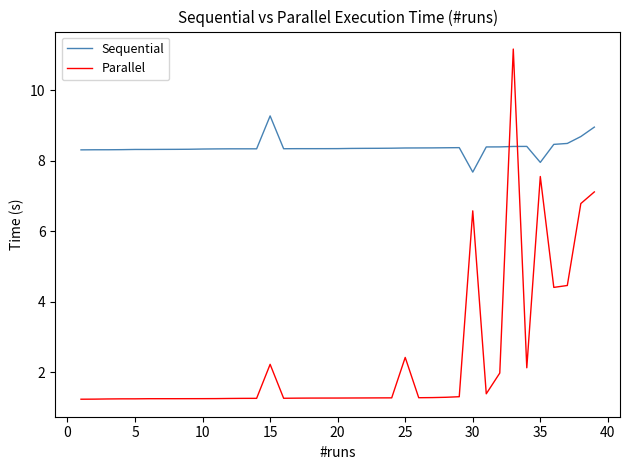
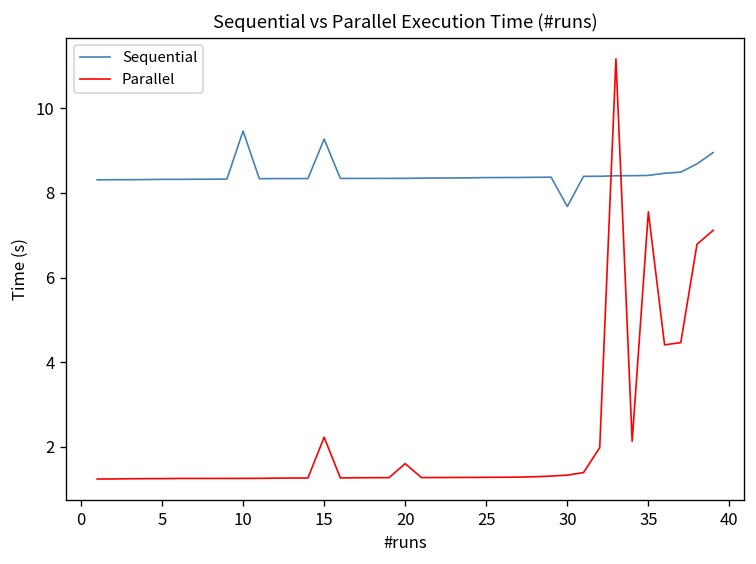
Sequential, 10: 8.3 -> 9.5
Parallel, 20: 1.3 -> 1.6
Parallel, 25: 2.4 -> 1.3
Parallel, 30: 6.6 -> 1.3
Sequential, 35: 8.0 -> 8.4
